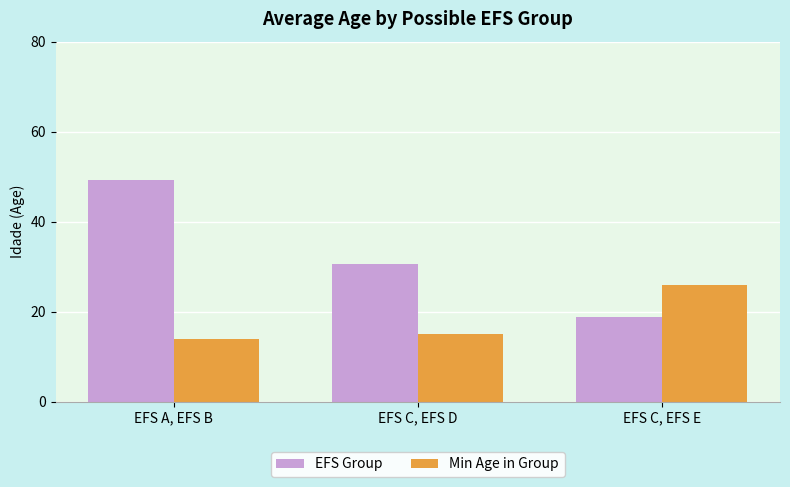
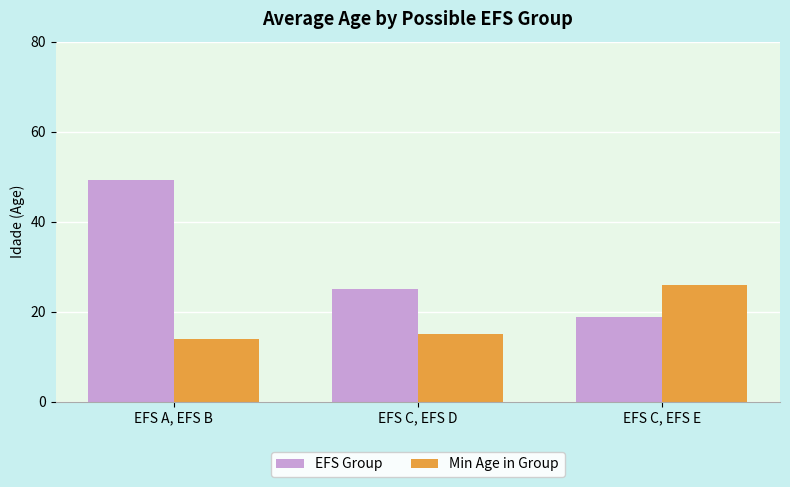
EFS Group, EFS C, EFS D: 31 -> 25
